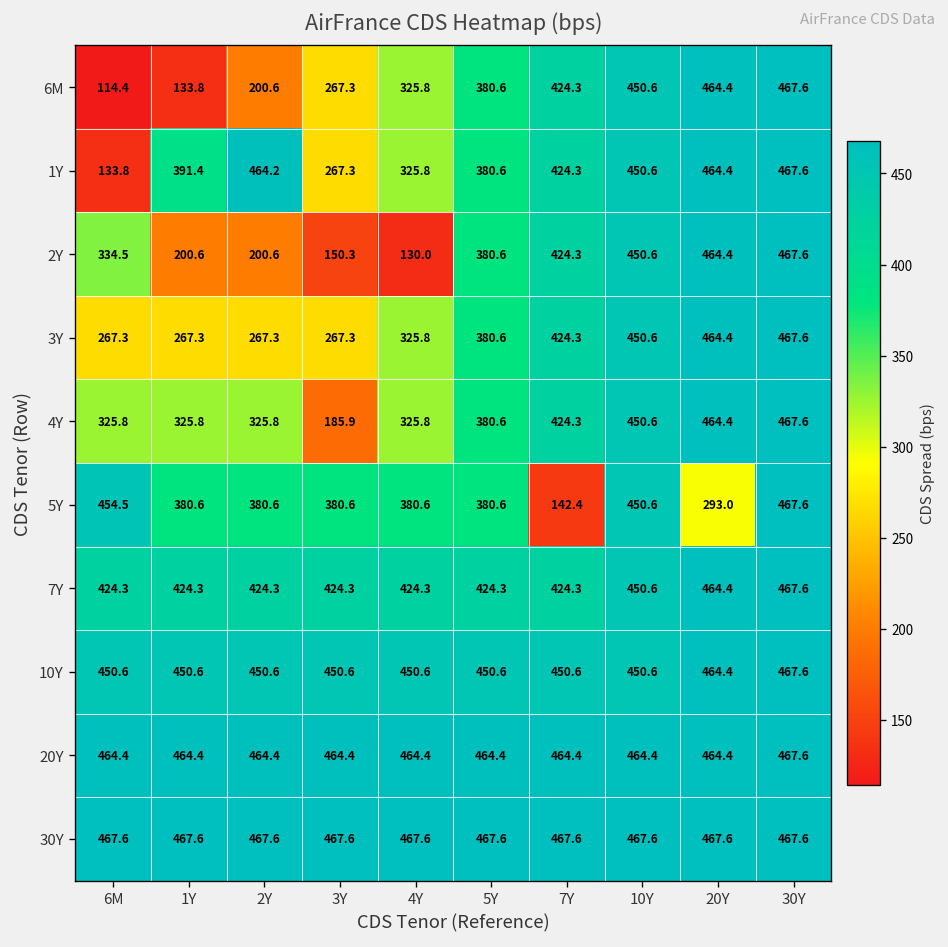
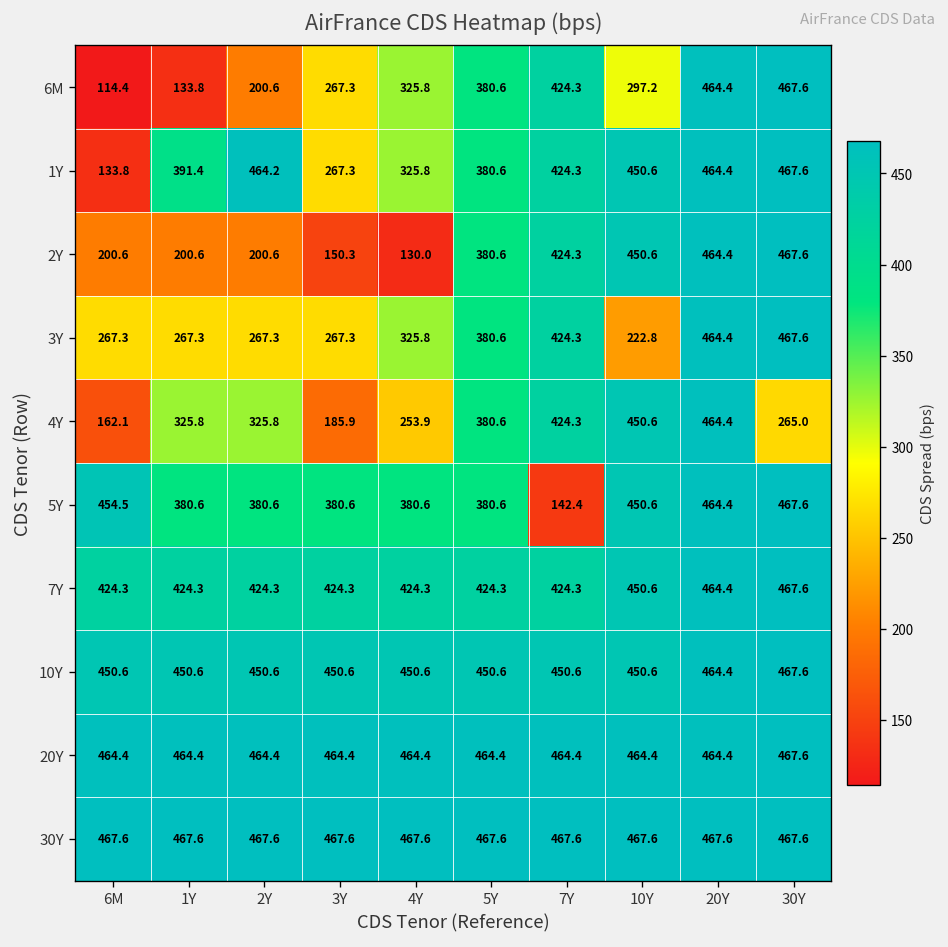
6M, 10Y: 450.6 -> 297.2
2Y, 6M: 334.5 -> 200.6
3Y, 10Y: 450.6 -> 222.8
4Y, 6M: 325.8 -> 162.1
4Y, 4Y: 325.8 -> 253.9
4Y, 30Y: 467.6 -> 265.0
5Y, 20Y: 293.0 -> 464.4
